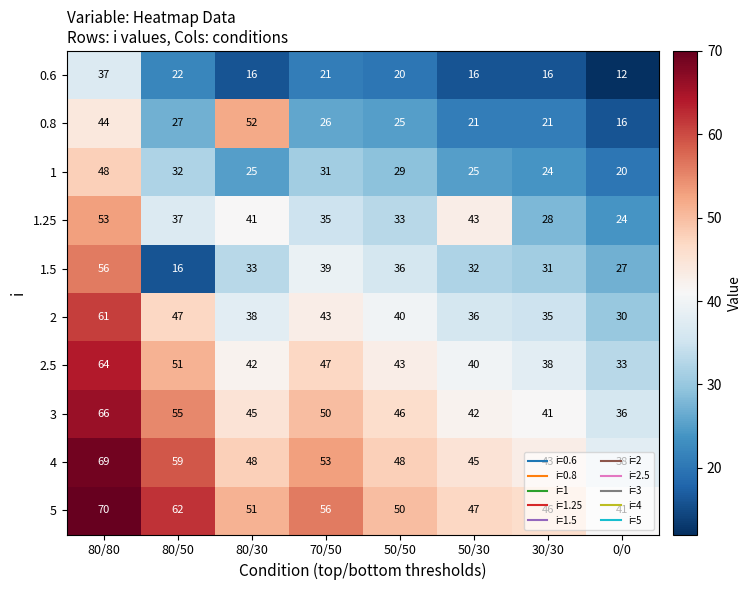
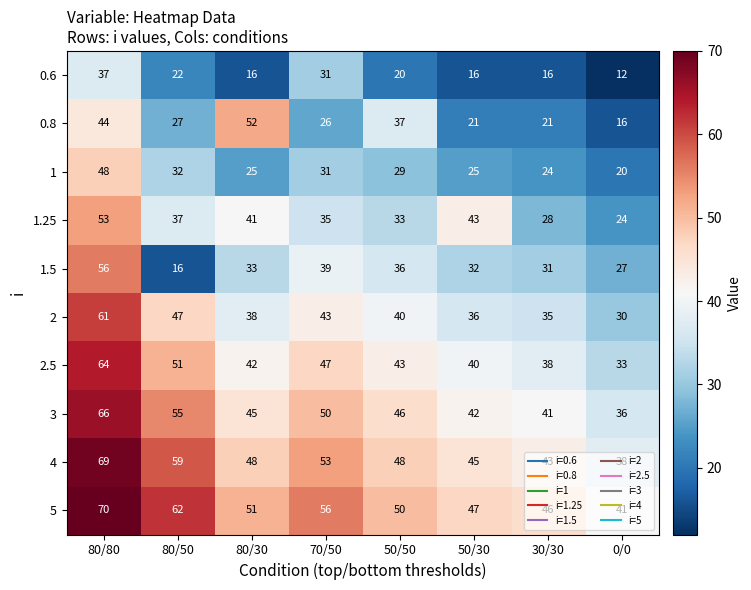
0.6, 70/50: 21 -> 31
0.8, 50/50: 25 -> 37
